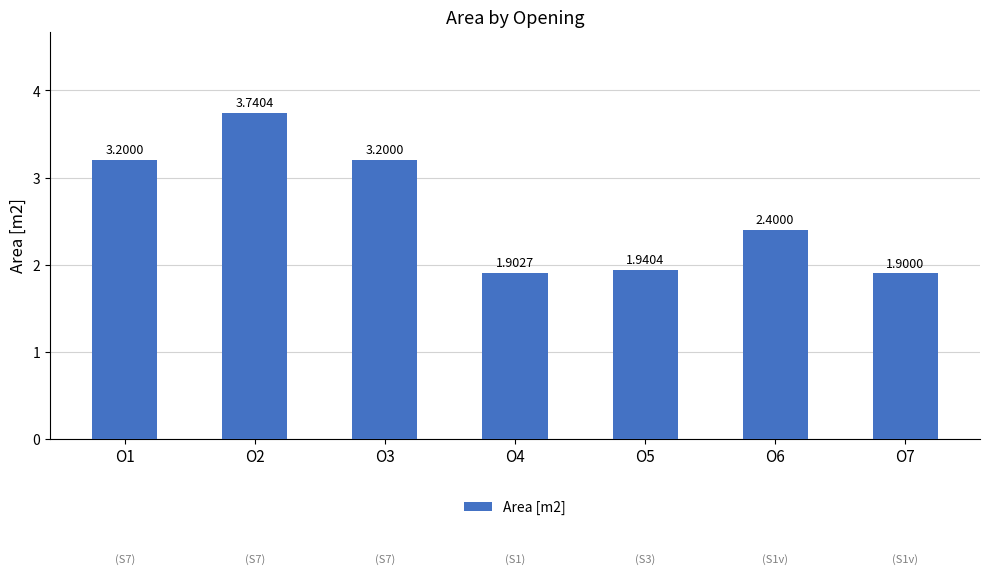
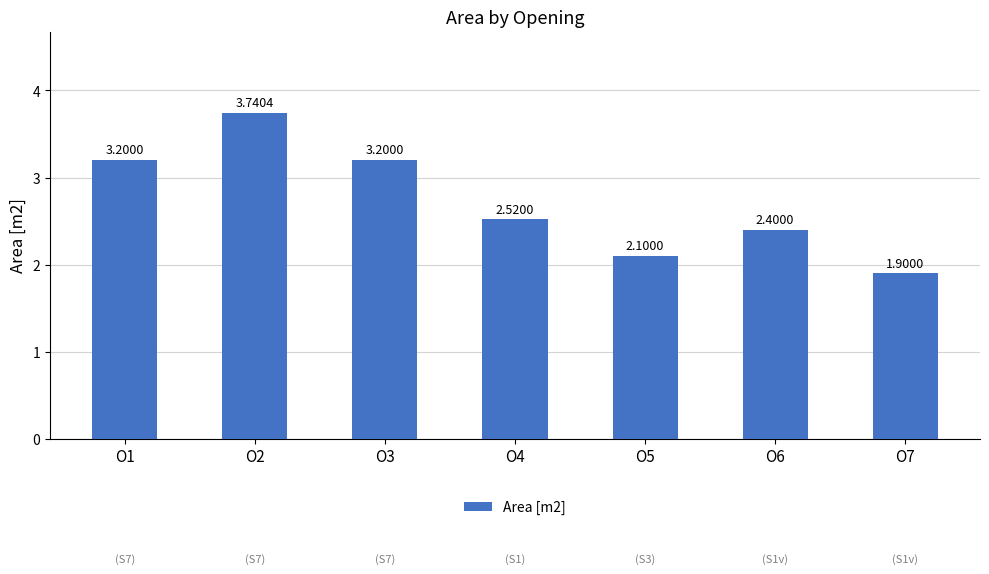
O4: 1.9027 -> 2.5200
O5: 1.9404 -> 2.1000
